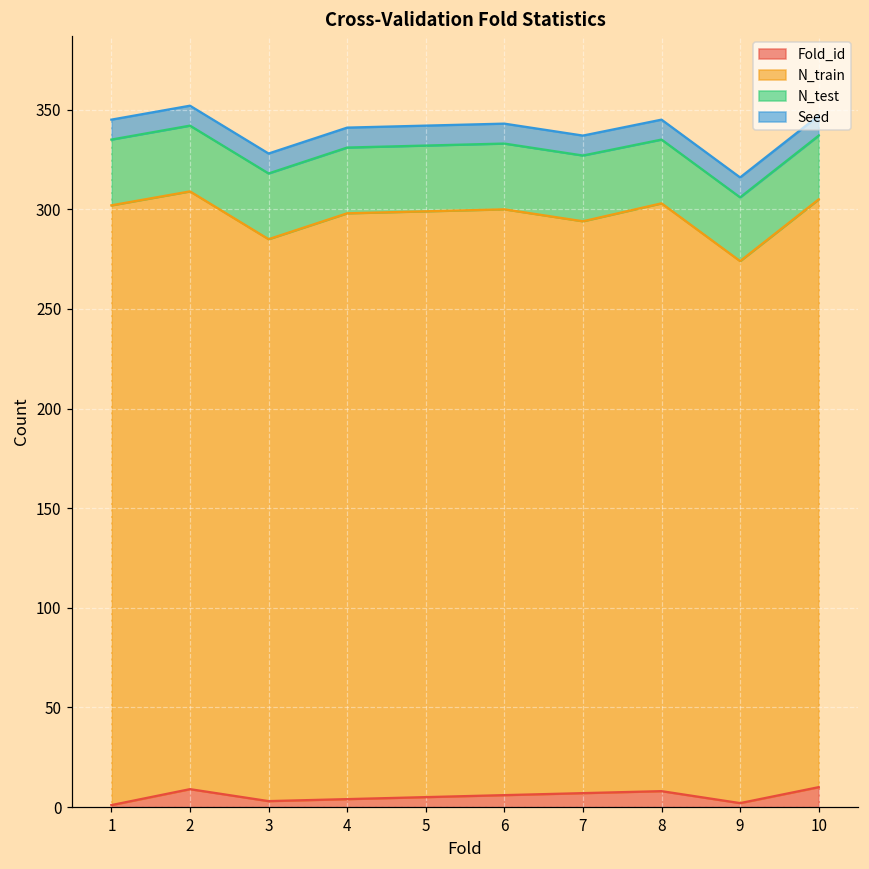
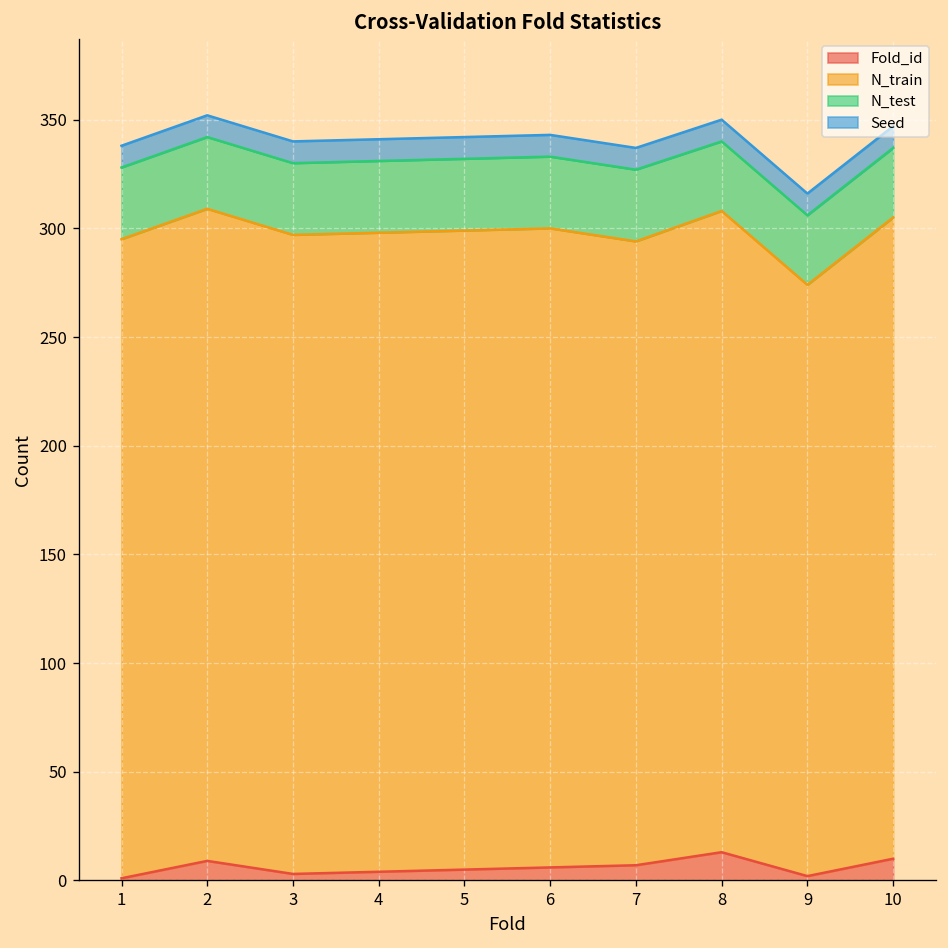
N_train, 1: 301 -> 294
N_train, 3: 282 -> 294
Fold_id, 8: 8 -> 13
